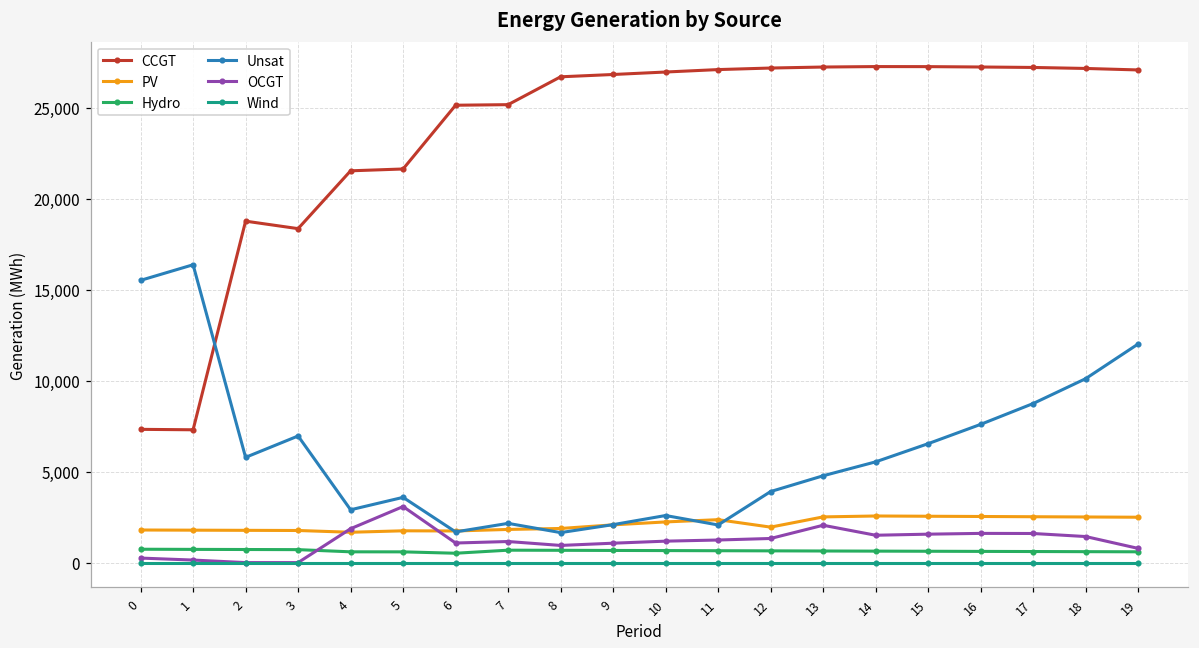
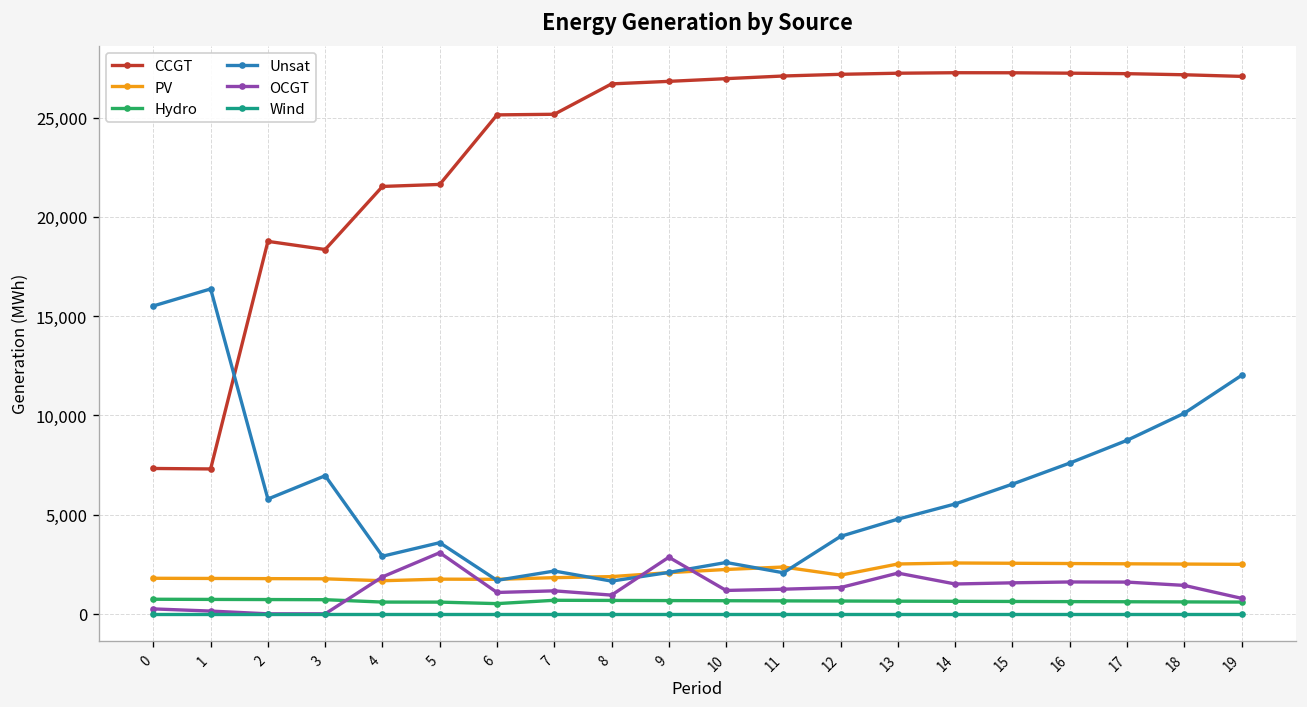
OCGT, 9: 1,100 -> 2,900
